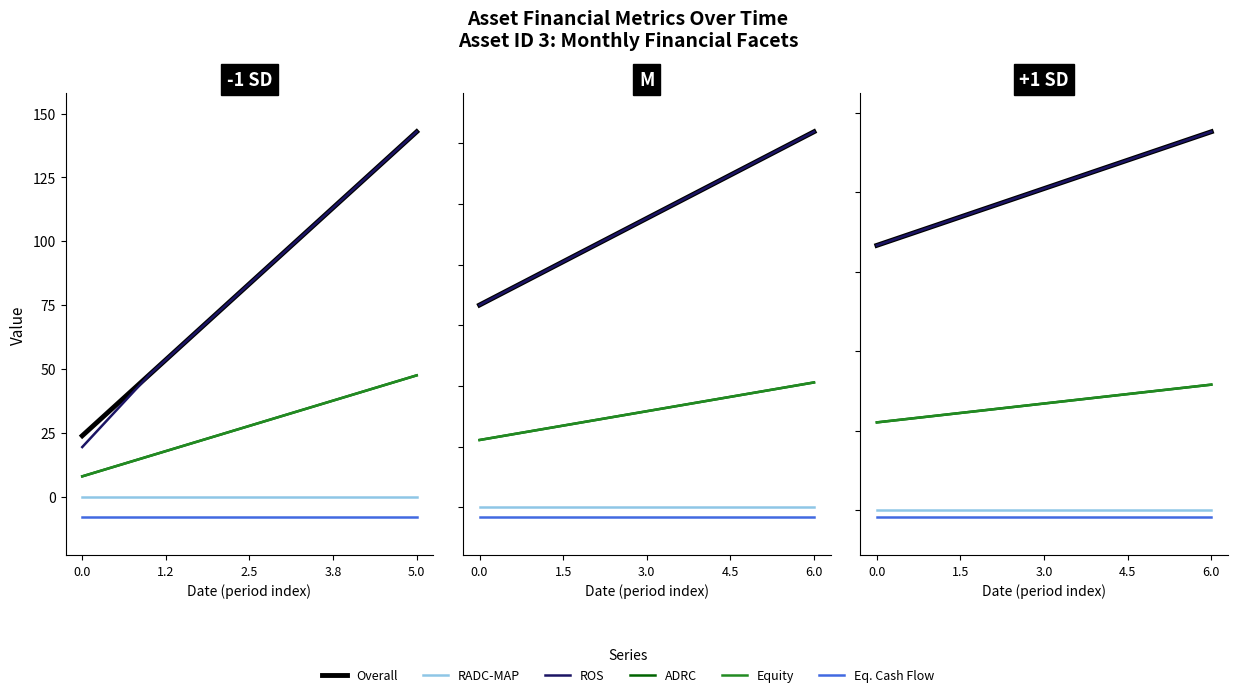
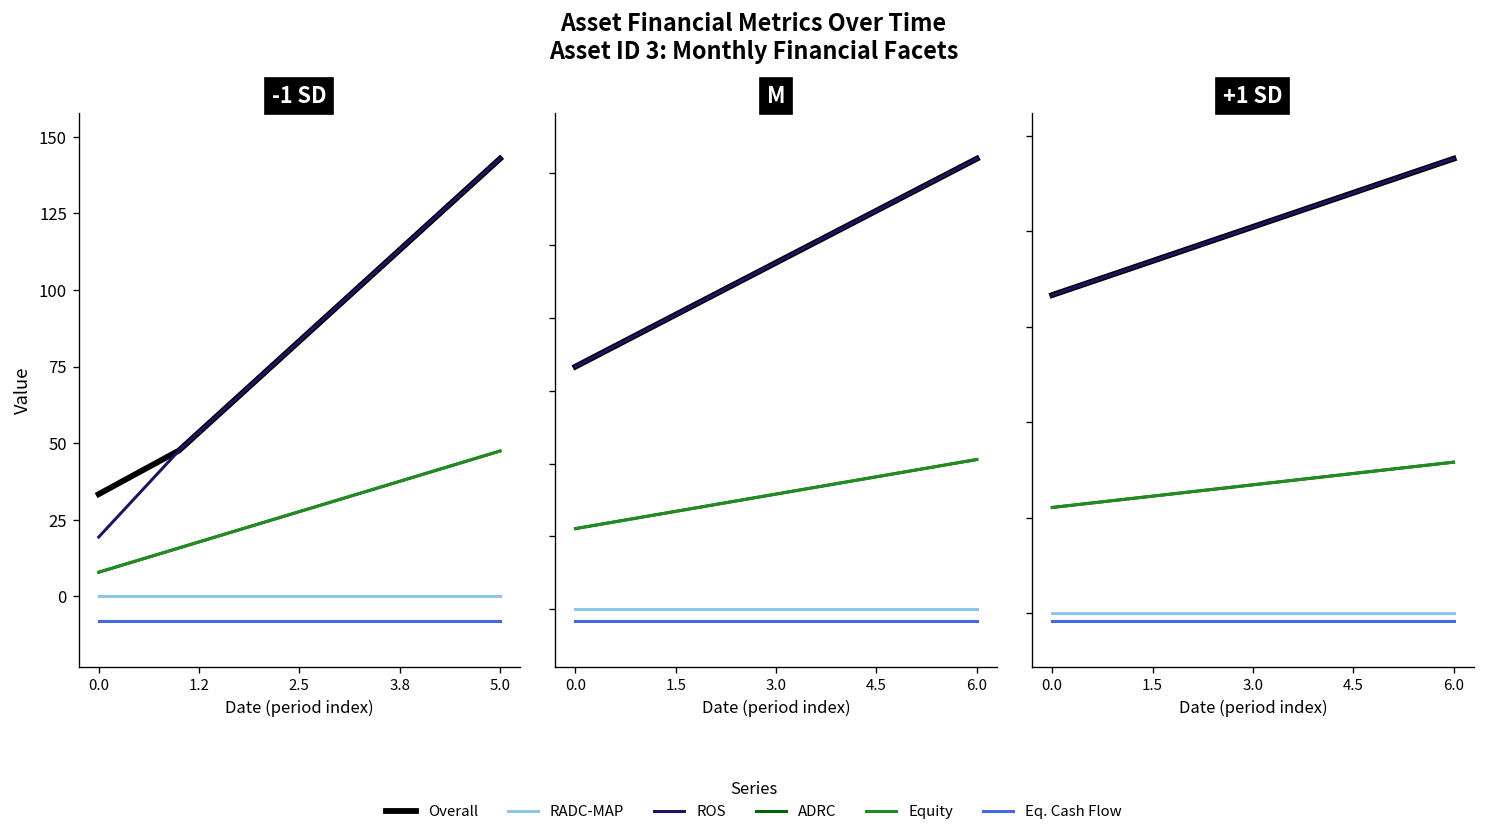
-1 SD, Overall, 0.0: 24 -> 33
